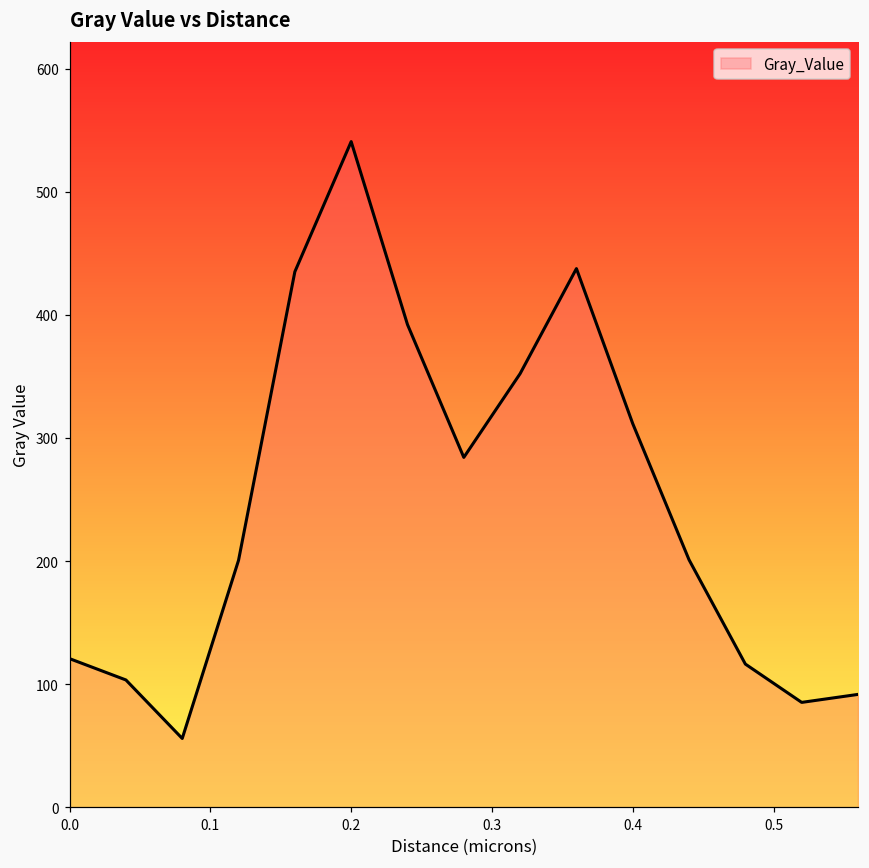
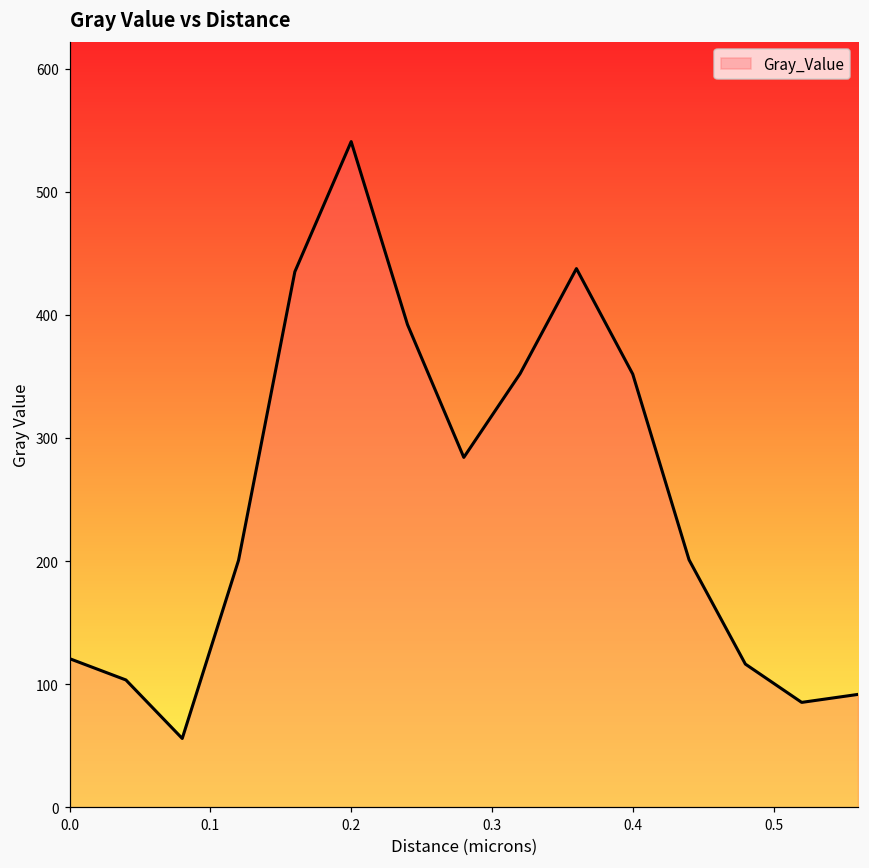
0.4: 312 -> 352
